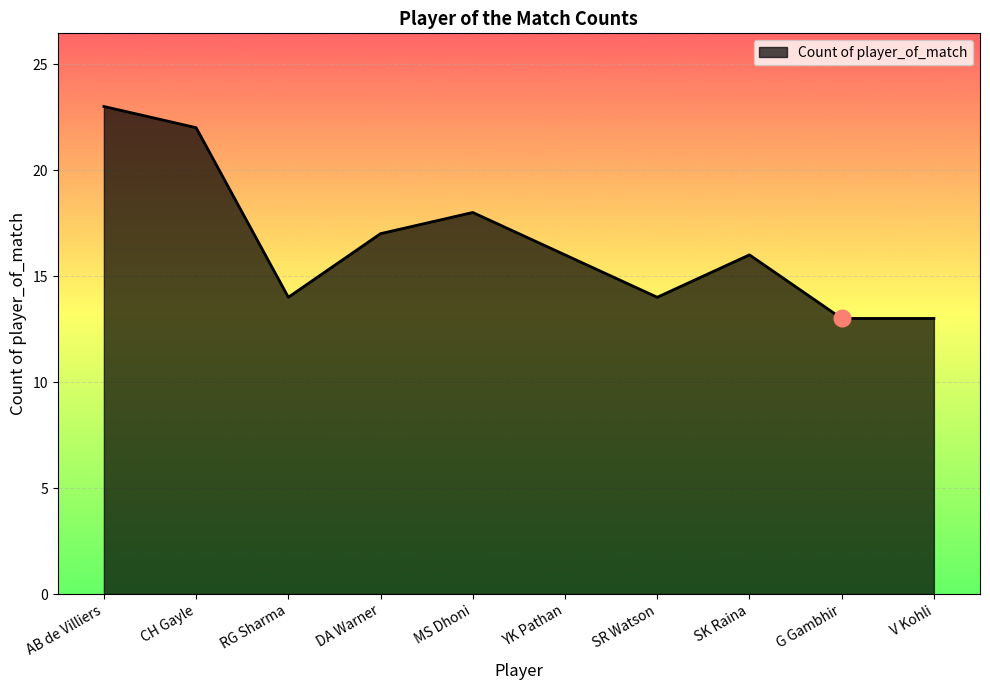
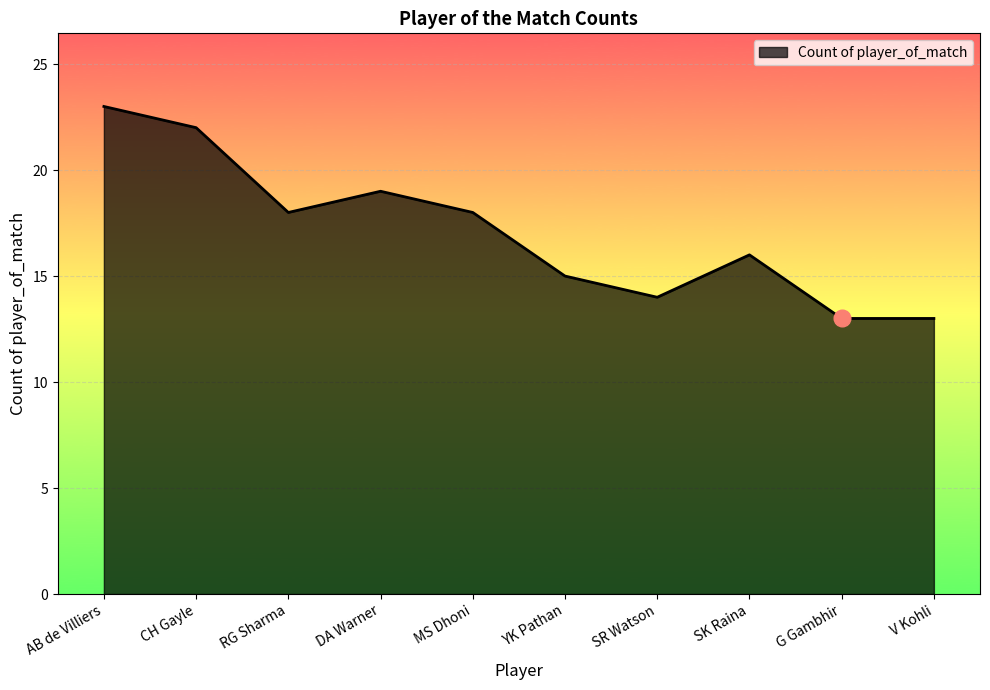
Count of player_of_match, RG Sharma: 14 -> 18
Count of player_of_match, DA Warner: 17 -> 19
Count of player_of_match, YK Pathan: 16 -> 15
